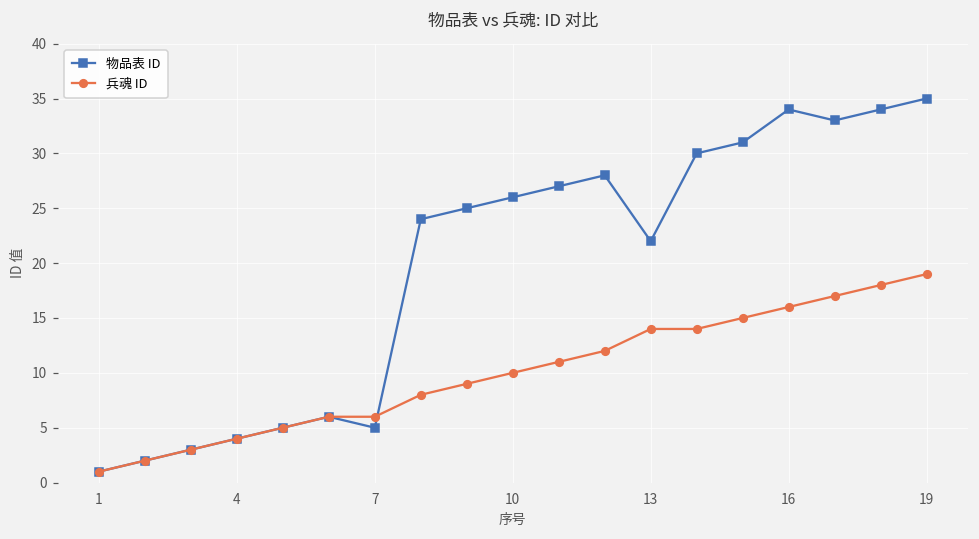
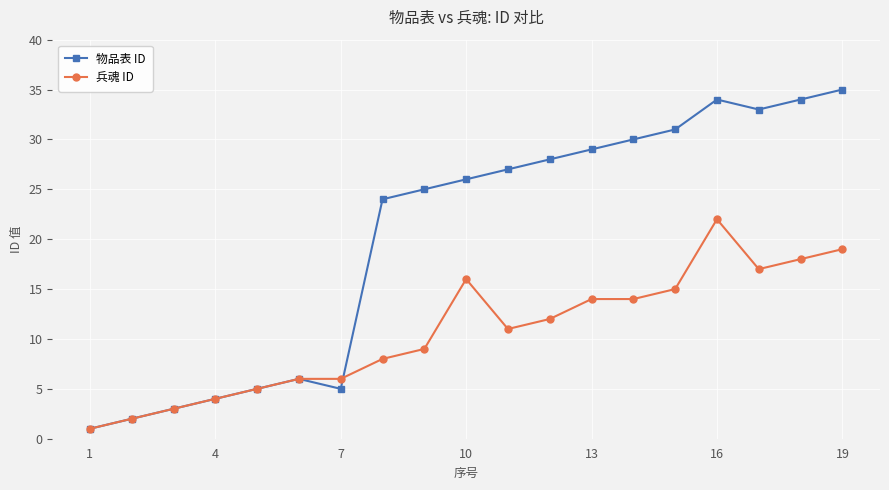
兵魂 ID, 10: 10 -> 16
物品表 ID, 13: 22 -> 29
兵魂 ID, 16: 16 -> 22
